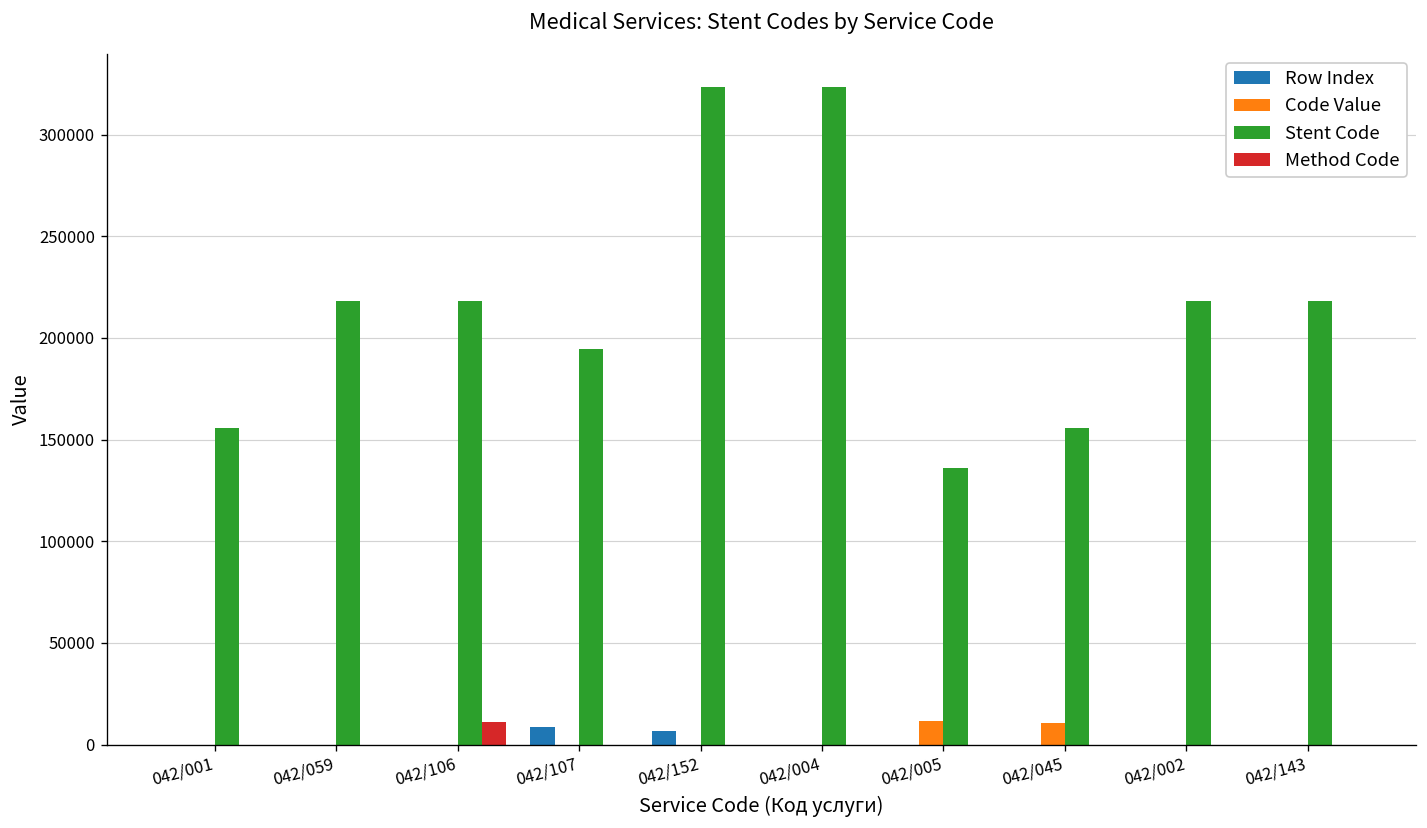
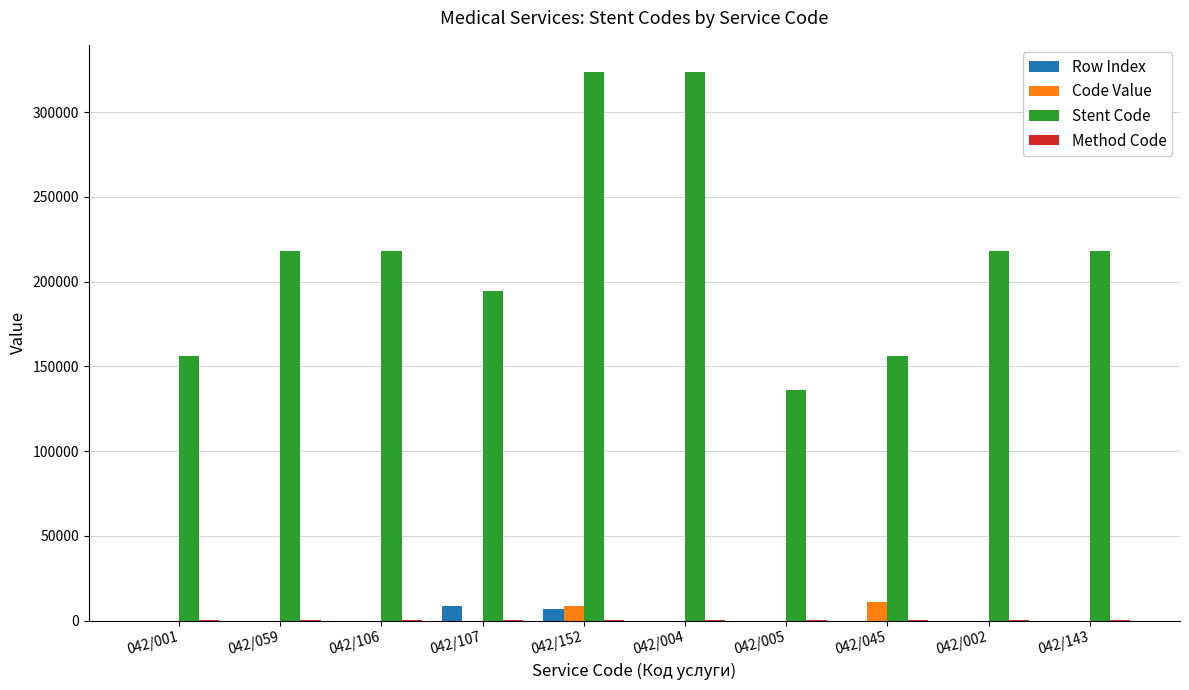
Method Code, 042/106: 11000 -> 0
Code Value, 042/152: 0 -> 9000
Code Value, 042/005: 12000 -> 0
